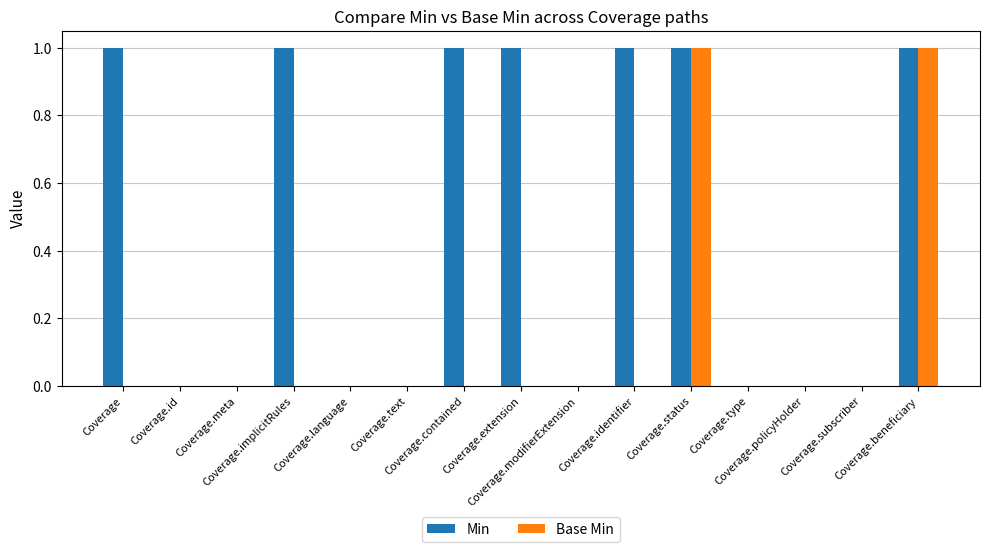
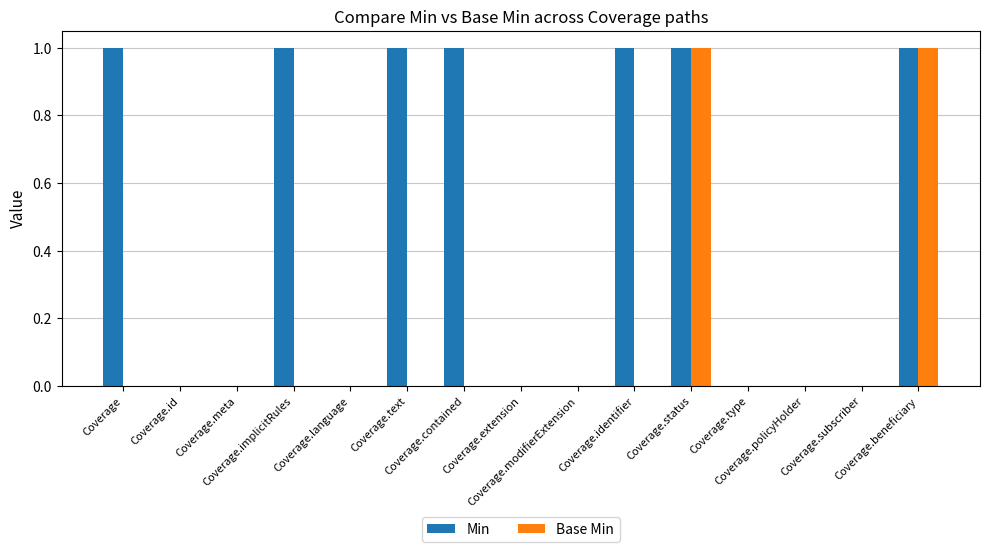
Min, Coverage.text: 0 -> 1
Min, Coverage.extension: 1 -> 0
